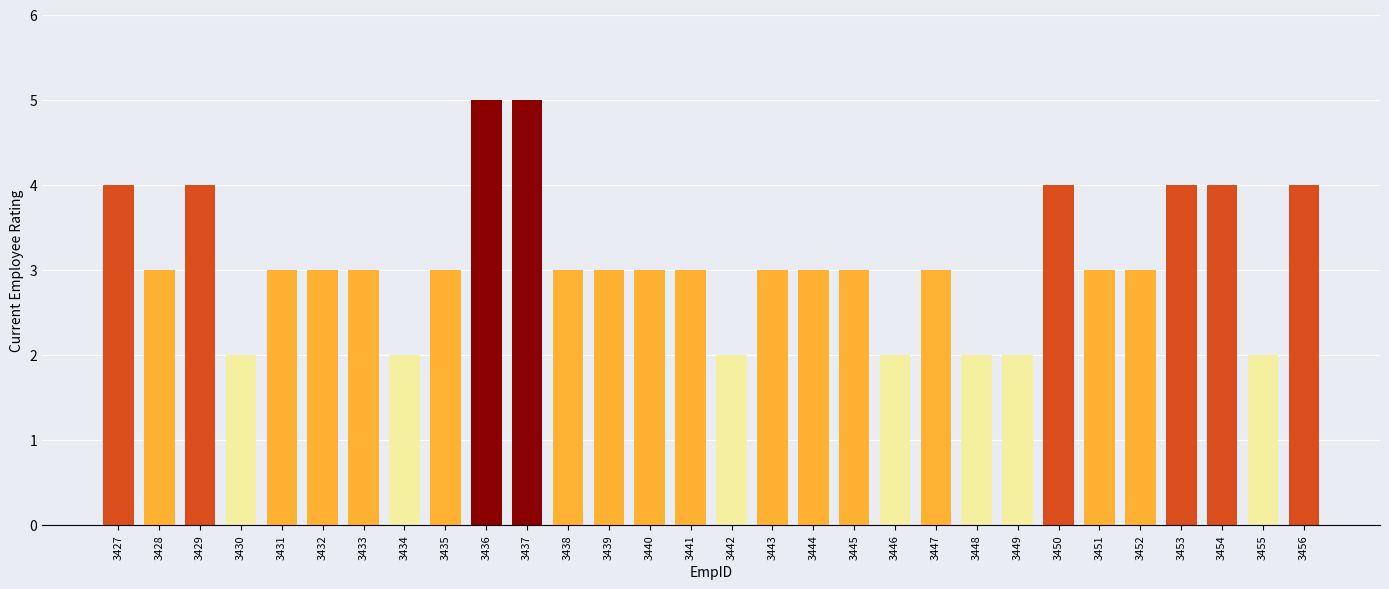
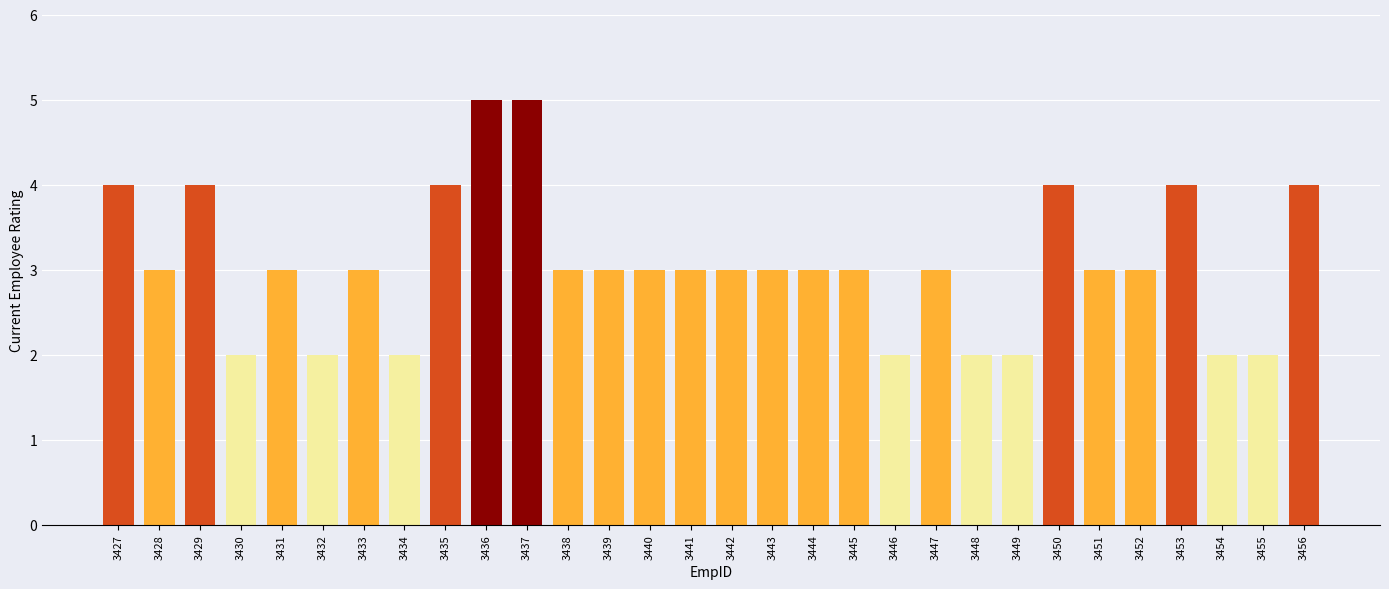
3432: 3 -> 2
3435: 3 -> 4
3442: 2 -> 3
3454: 4 -> 2
